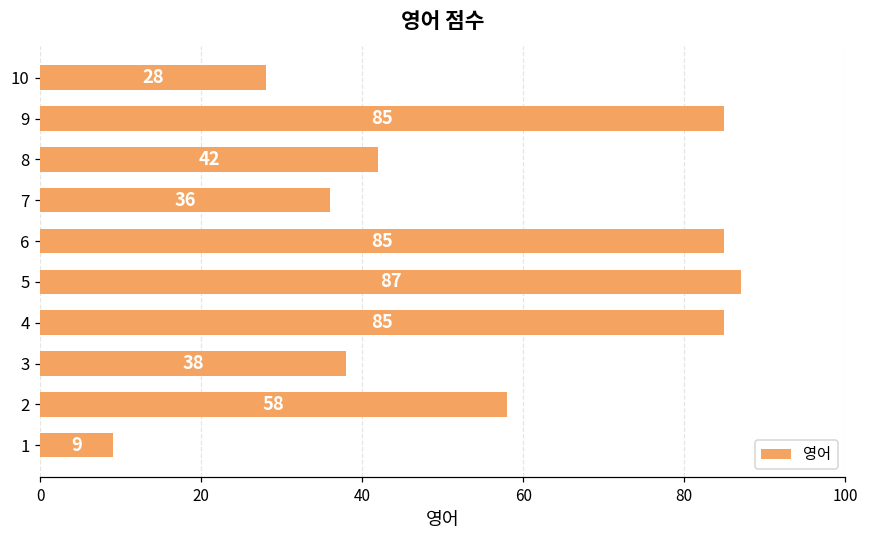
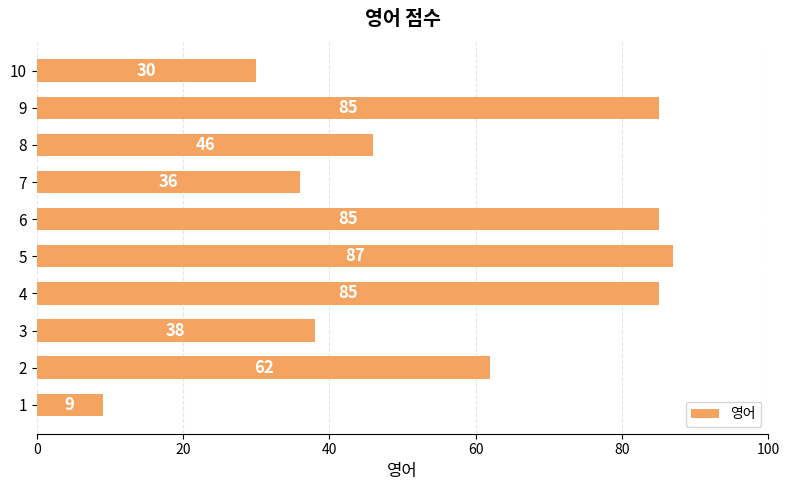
10: 28 -> 30
8: 42 -> 46
2: 58 -> 62
